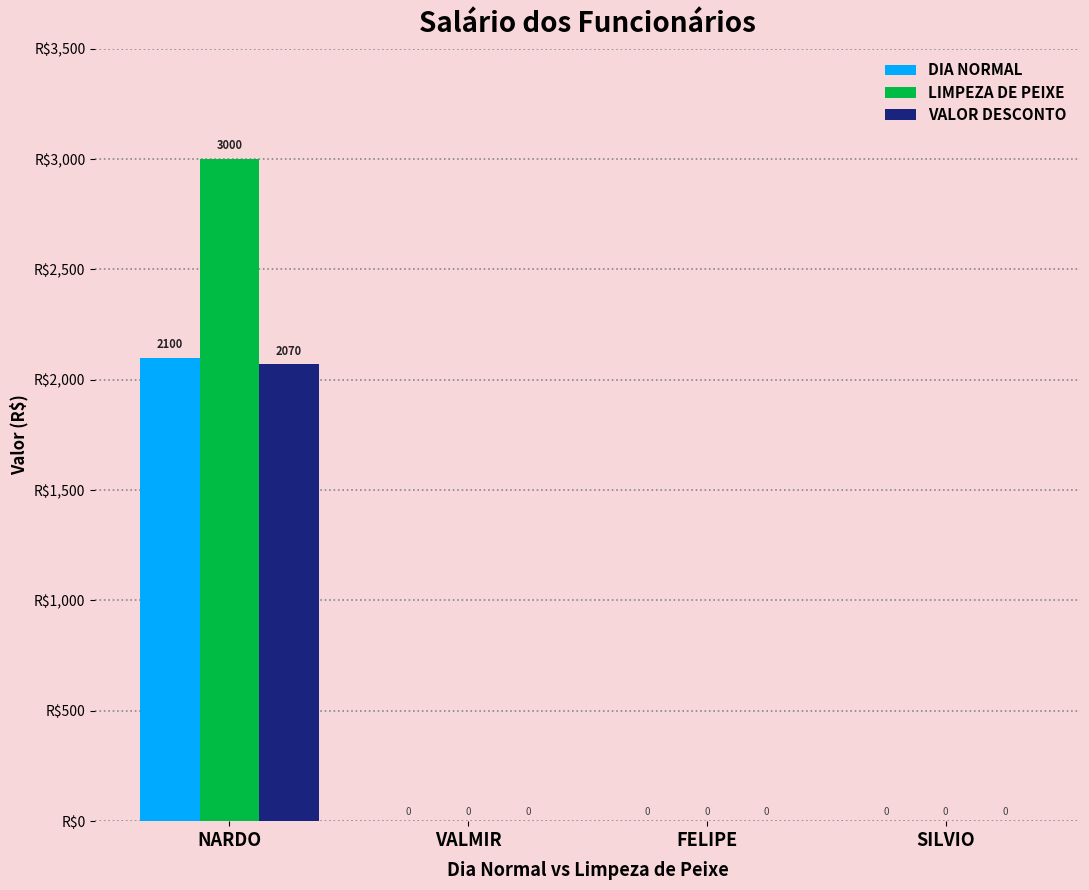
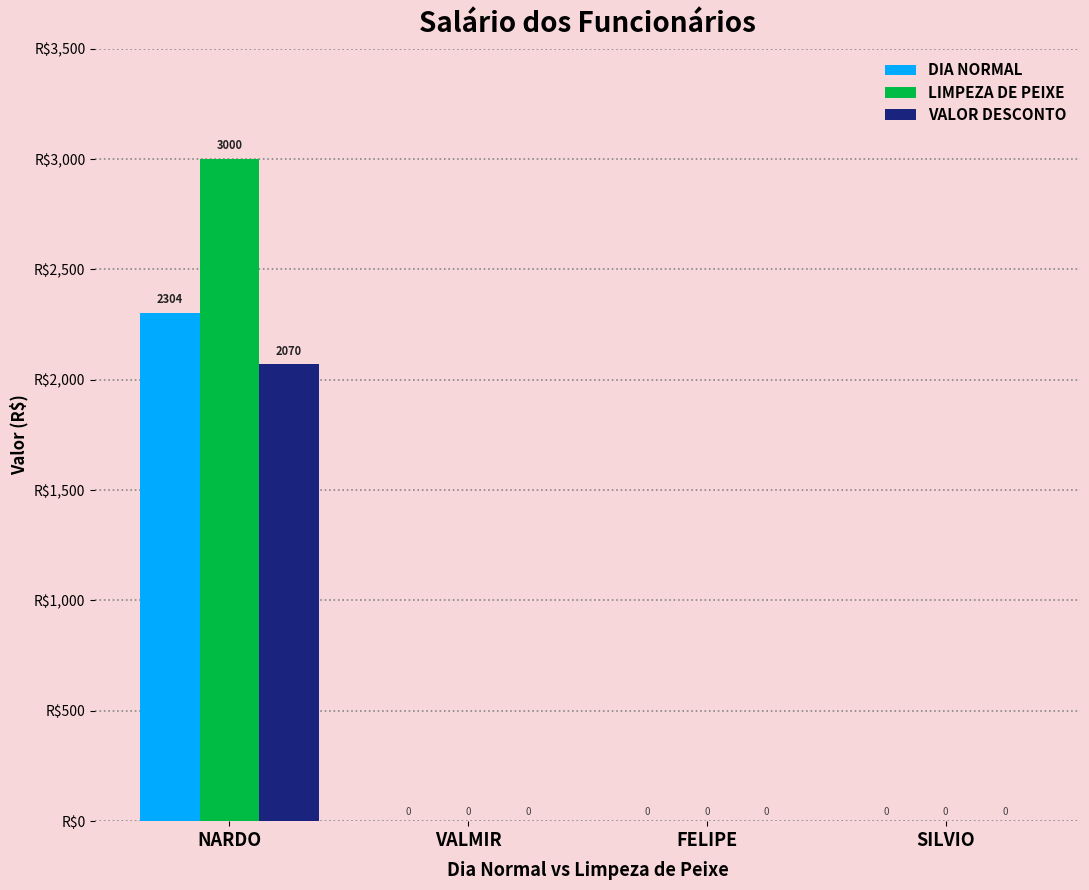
DIA NORMAL, NARDO: 2100 -> 2304
